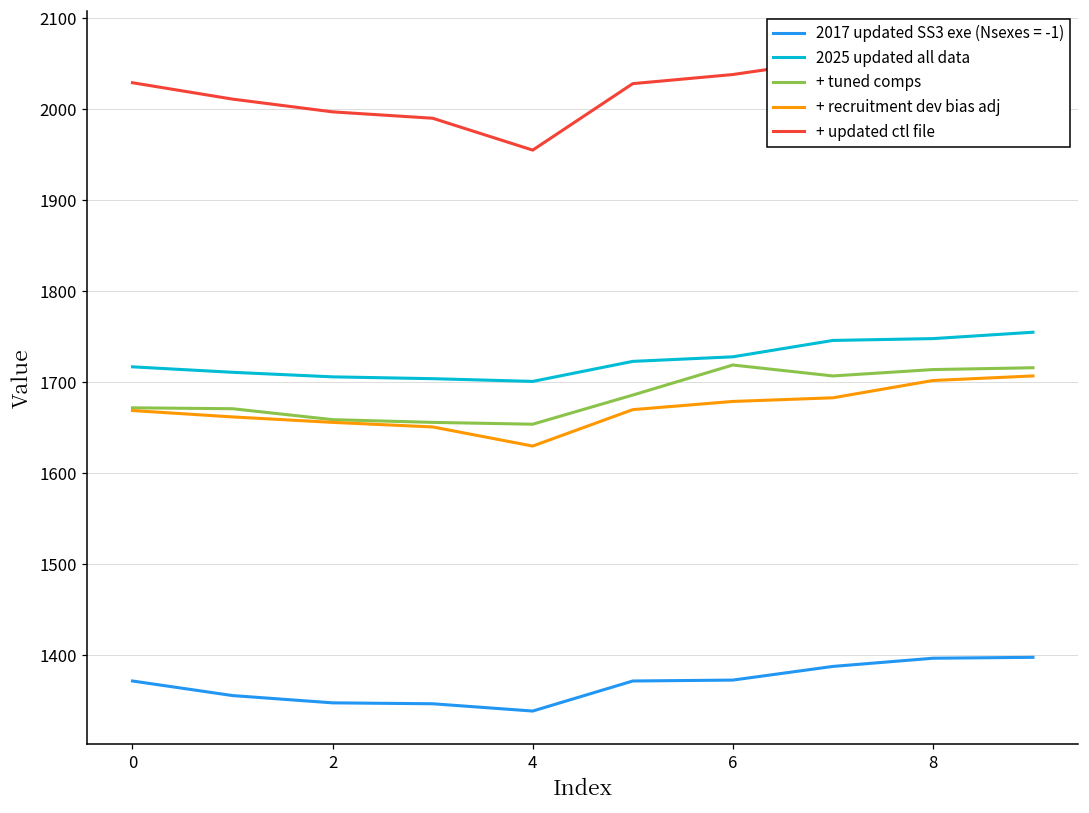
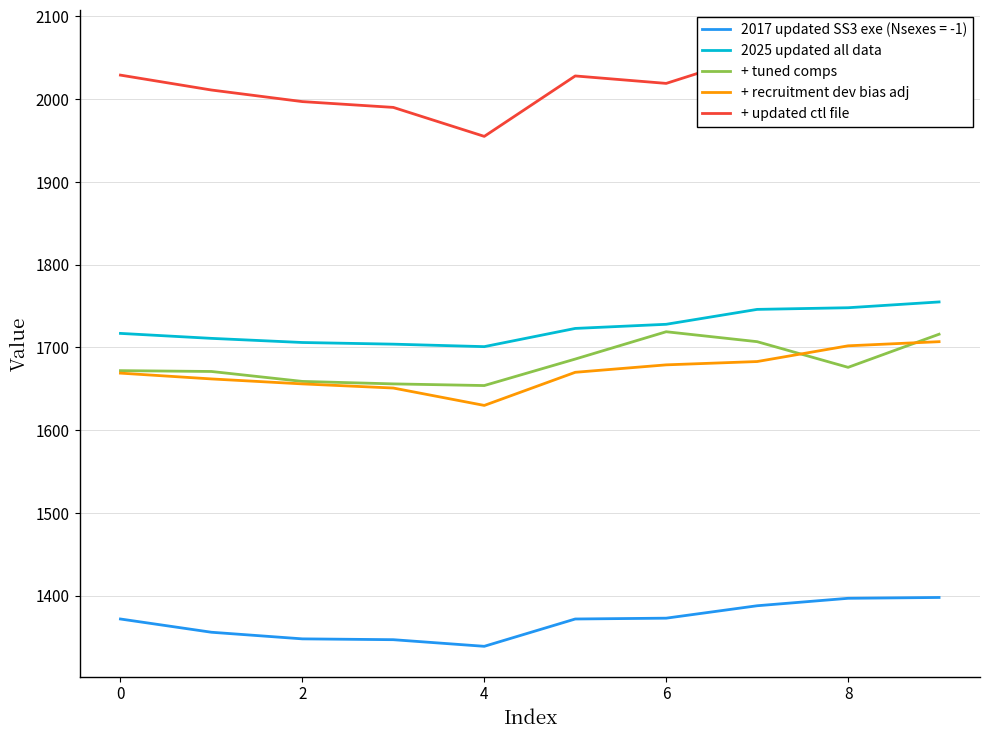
+ updated ctl file, 6: 2040 -> 2020
+ tuned comps, 8: 1710 -> 1680
